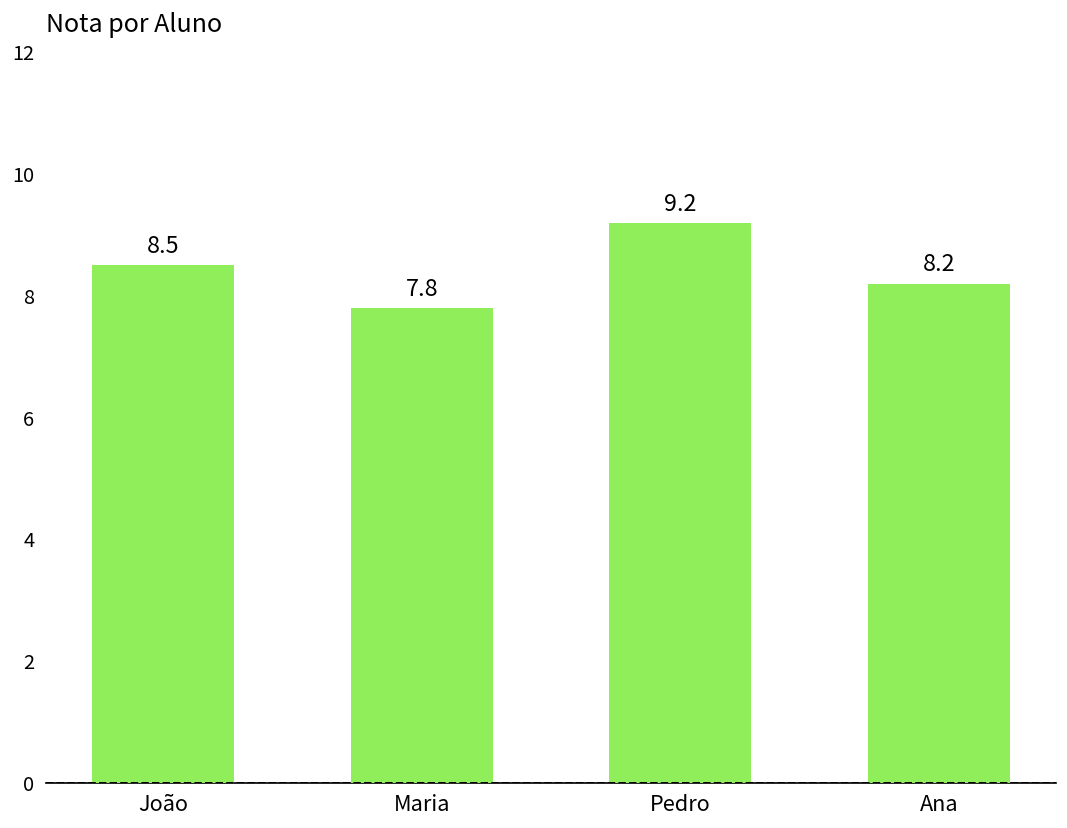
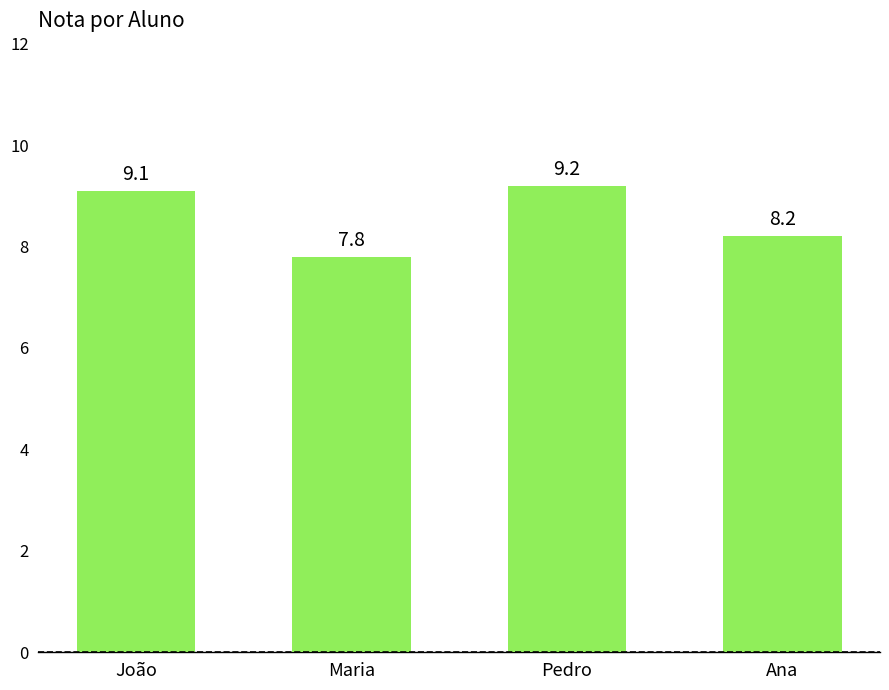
João: 8.5 -> 9.1
